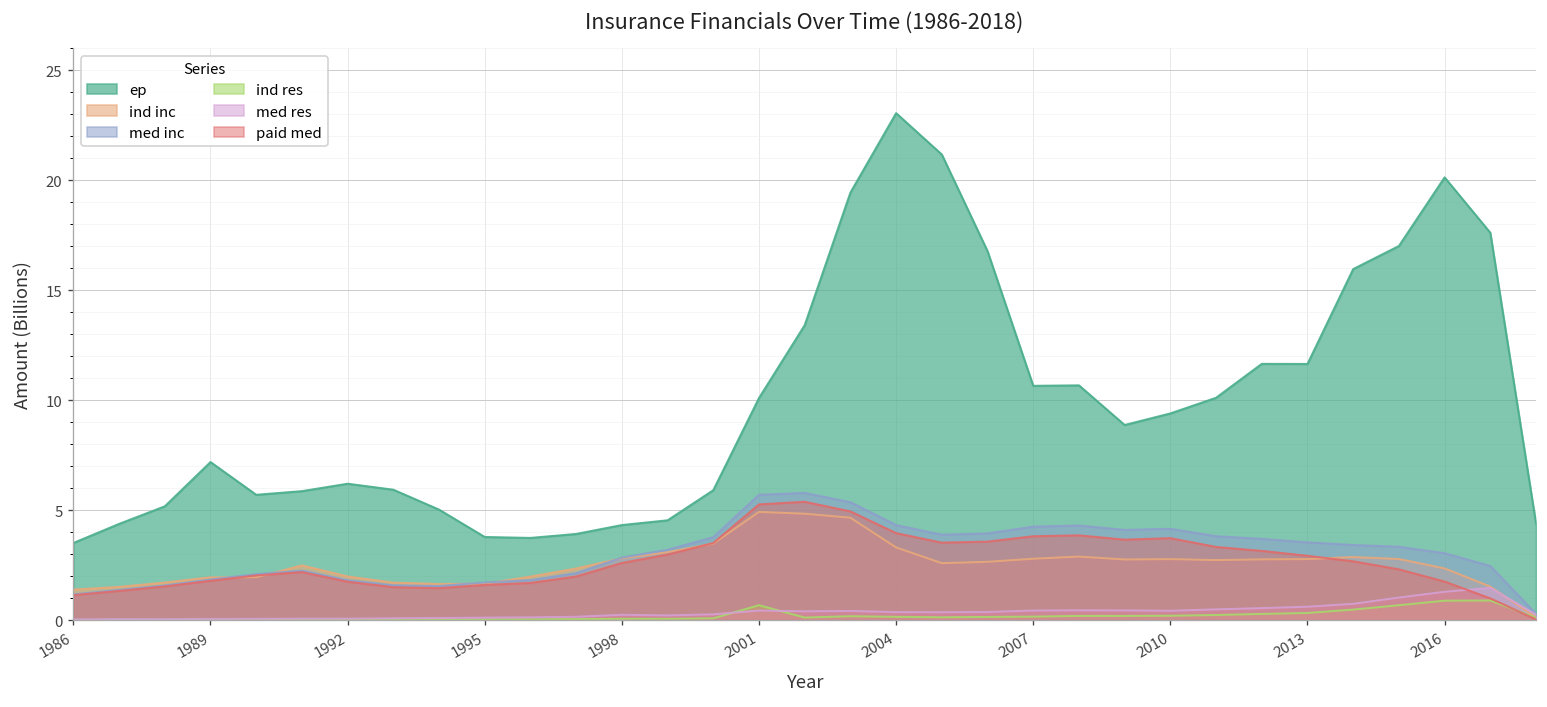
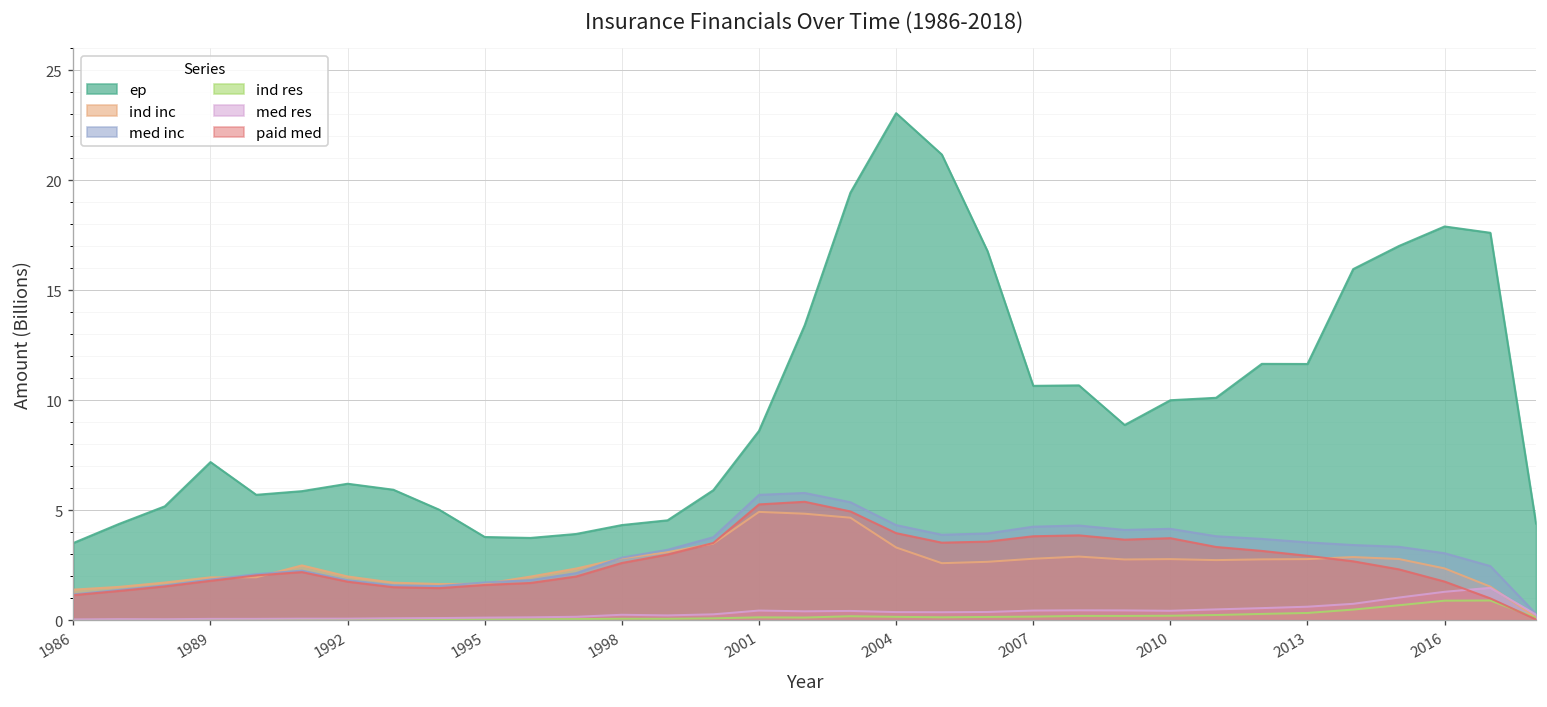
ep, 2001: 10.1 -> 8.6
ind res, 2001: 0.7 -> 0.1
ep, 2010: 9.4 -> 10.0
ep, 2016: 20.1 -> 17.9
